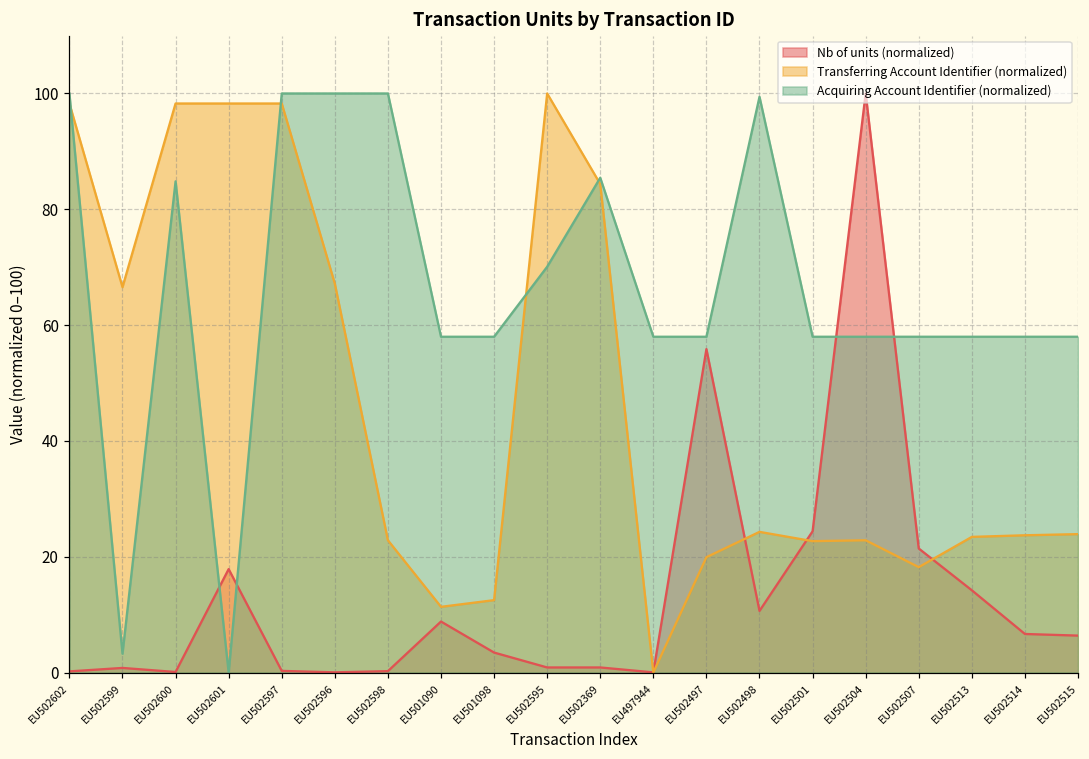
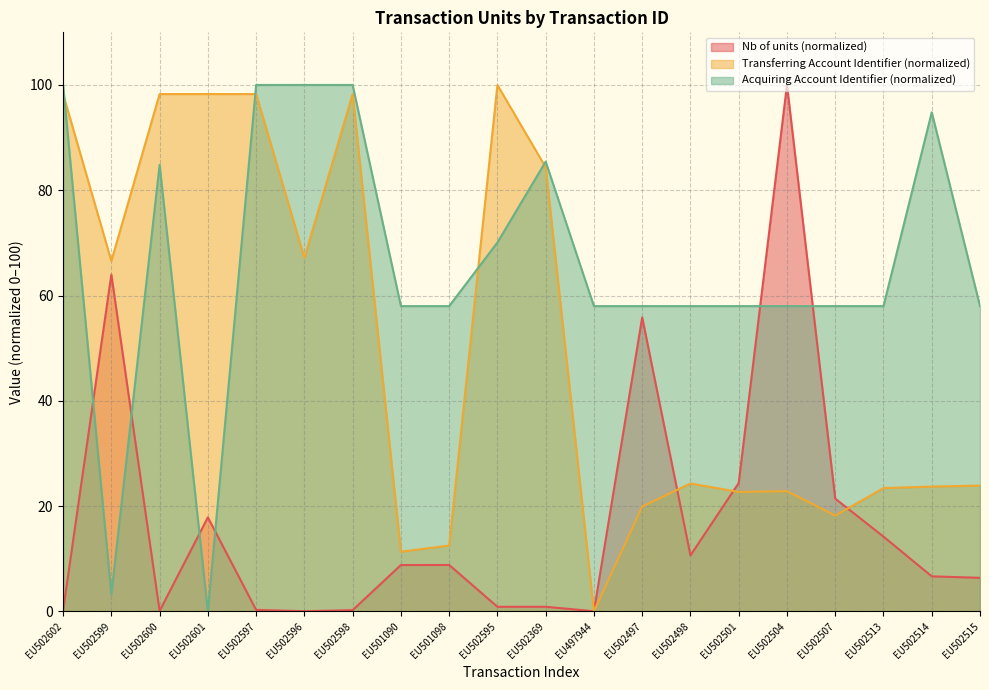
Nb of units (normalized), EU502599: 1 -> 64
Transferring Account Identifier (normalized), EU502598: 23 -> 98
Nb of units (normalized), EU501098: 3 -> 9
Acquiring Account Identifier (normalized), EU502498: 99 -> 58
Acquiring Account Identifier (normalized), EU502514: 58 -> 95
